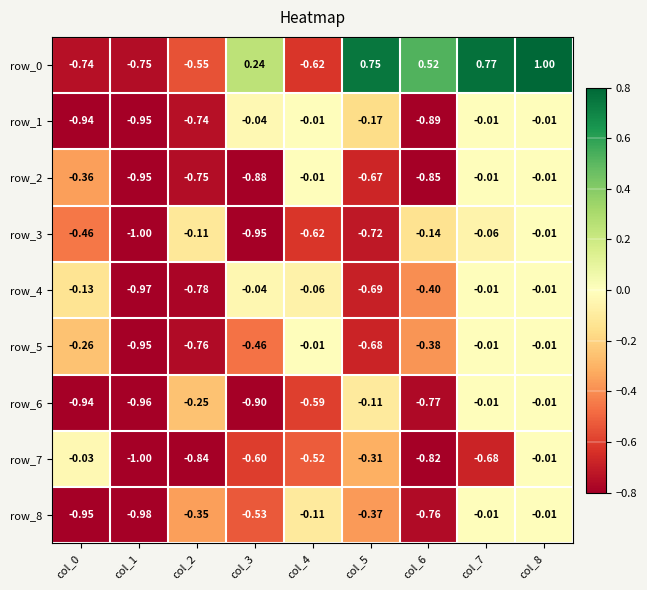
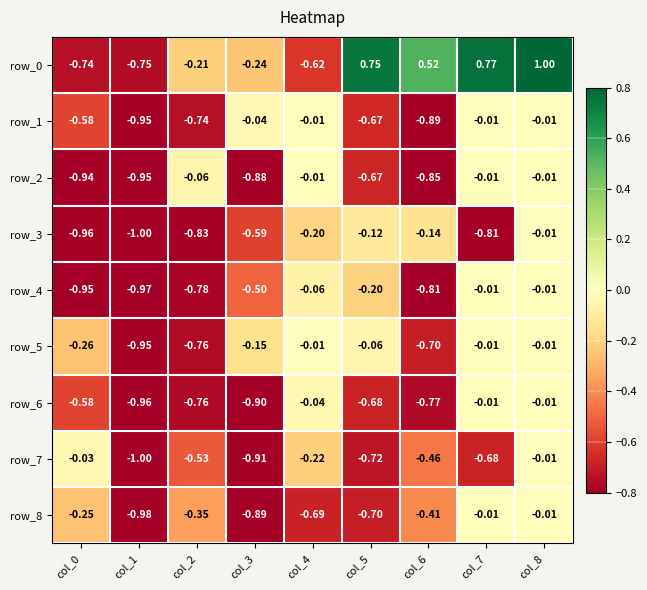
row_0, col_2: -0.55 -> -0.21
row_0, col_3: 0.24 -> -0.24
row_1, col_0: -0.94 -> -0.58
row_1, col_5: -0.17 -> -0.67
row_2, col_0: -0.36 -> -0.94
row_2, col_2: -0.75 -> -0.06
row_3, col_0: -0.46 -> -0.96
row_3, col_2: -0.11 -> -0.83
row_3, col_3: -0.95 -> -0.59
row_3, col_4: -0.62 -> -0.20
row_3, col_5: -0.72 -> -0.12
row_3, col_7: -0.06 -> -0.81
row_4, col_0: -0.13 -> -0.95
row_4, col_3: -0.04 -> -0.50
row_4, col_5: -0.69 -> -0.20
row_4, col_6: -0.40 -> -0.81
row_5, col_3: -0.46 -> -0.15
row_5, col_5: -0.68 -> -0.06
row_5, col_6: -0.38 -> -0.70
row_6, col_0: -0.94 -> -0.58
row_6, col_2: -0.25 -> -0.76
row_6, col_4: -0.59 -> -0.04
row_6, col_5: -0.11 -> -0.68
row_7, col_2: -0.84 -> -0.53
row_7, col_3: -0.60 -> -0.91
row_7, col_4: -0.52 -> -0.22
row_7, col_5: -0.31 -> -0.72
row_7, col_6: -0.82 -> -0.46
row_8, col_0: -0.95 -> -0.25
row_8, col_3: -0.53 -> -0.89
row_8, col_4: -0.11 -> -0.69
row_8, col_5: -0.37 -> -0.70
row_8, col_6: -0.76 -> -0.41
